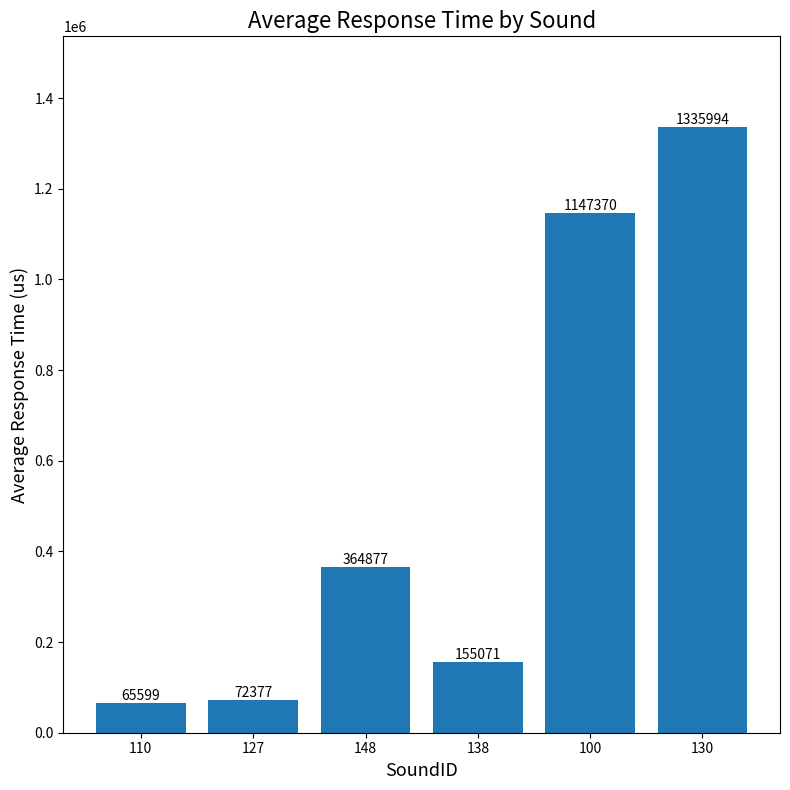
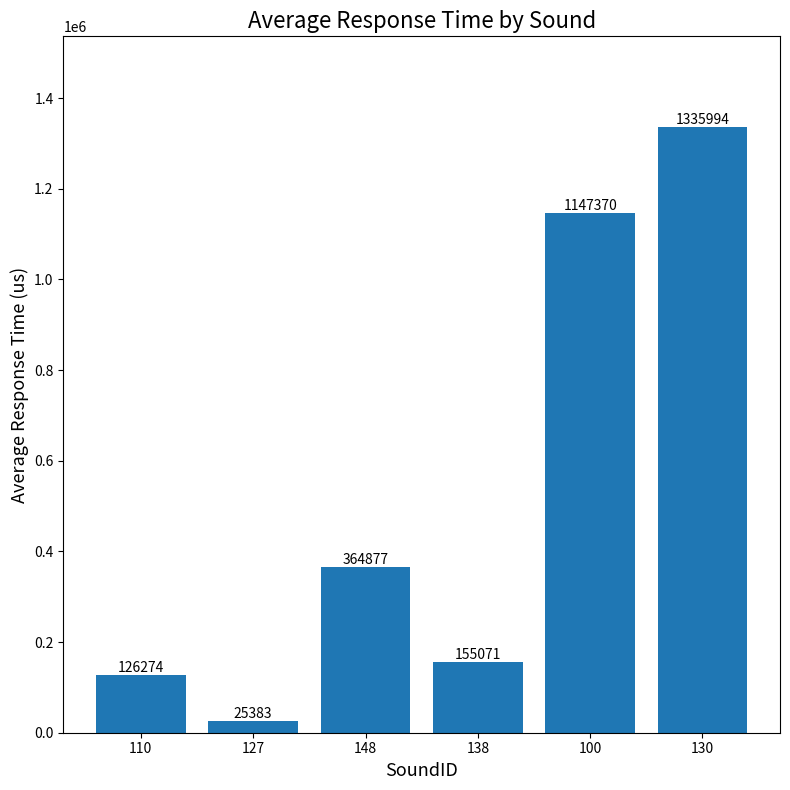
110: 65599 -> 126274
127: 72377 -> 25383
